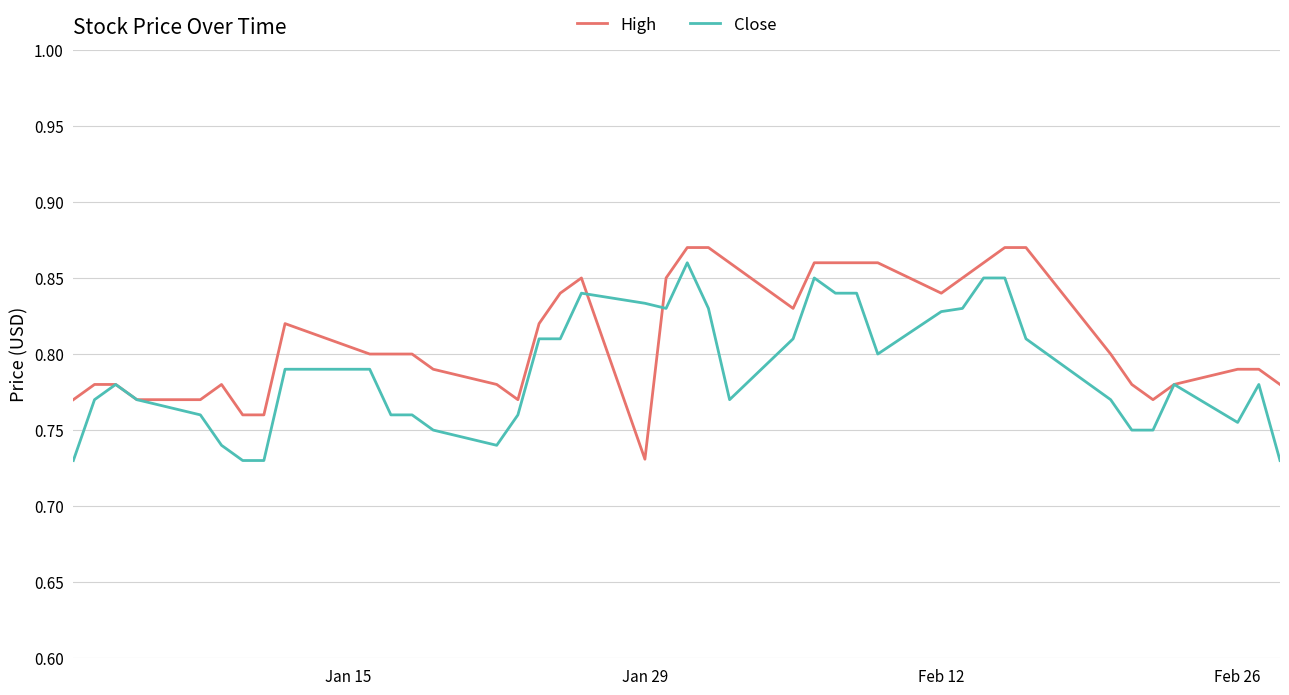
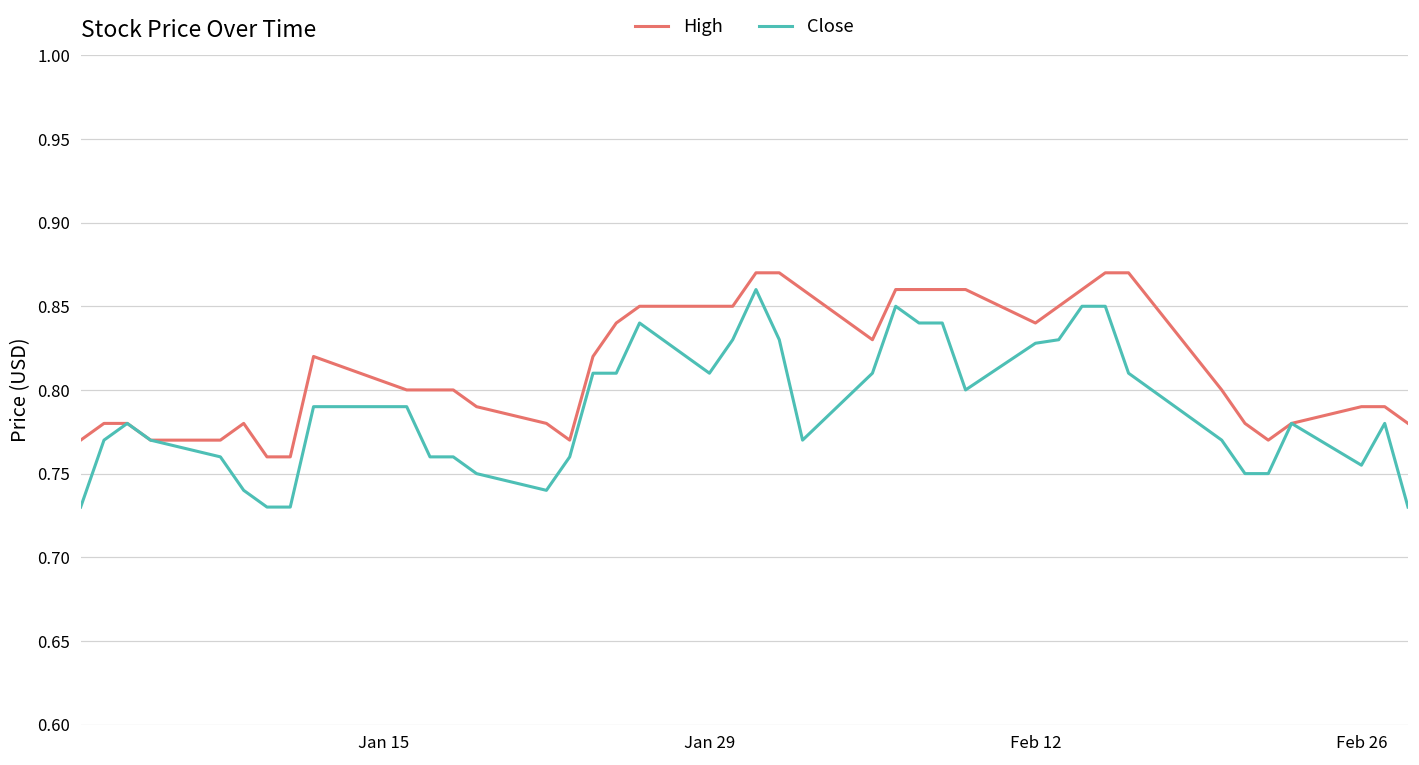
High, Jan 29: 0.731 -> 0.850
Close, Jan 29: 0.833 -> 0.810
